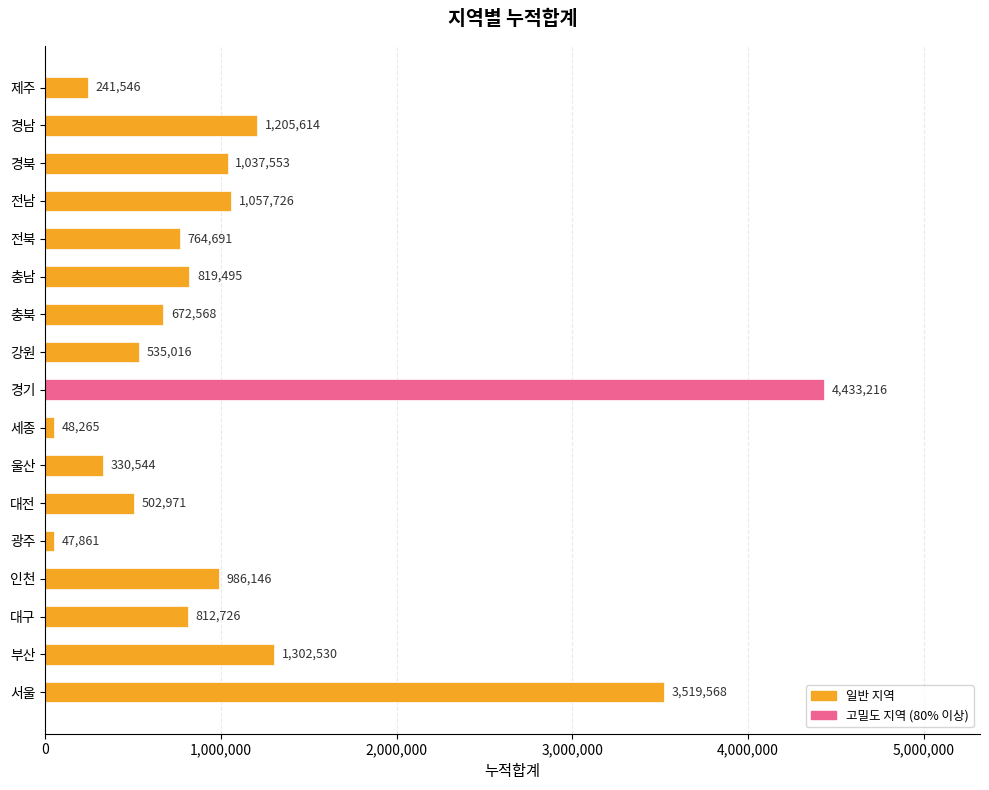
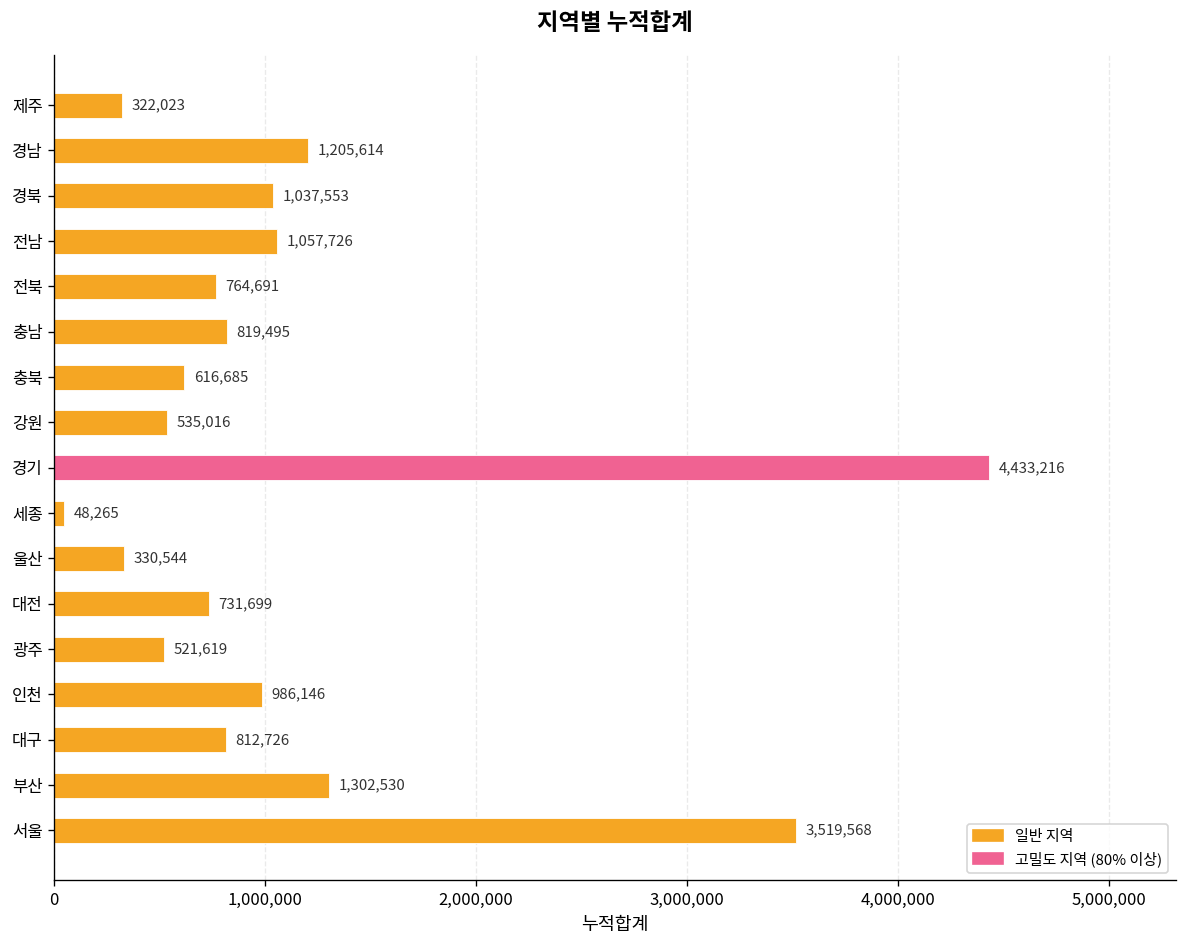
제주: 241,546 -> 322,023
충북: 672,568 -> 616,685
대전: 502,971 -> 731,699
광주: 47,861 -> 521,619
